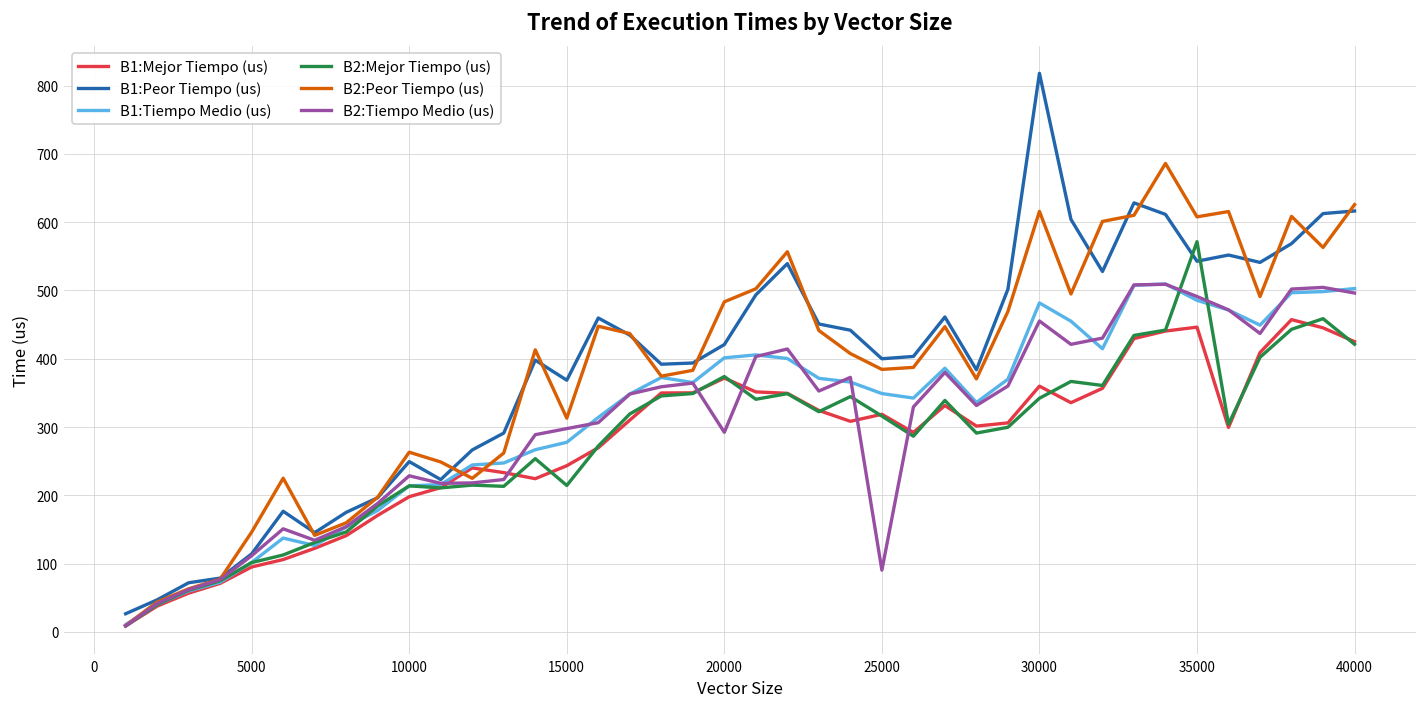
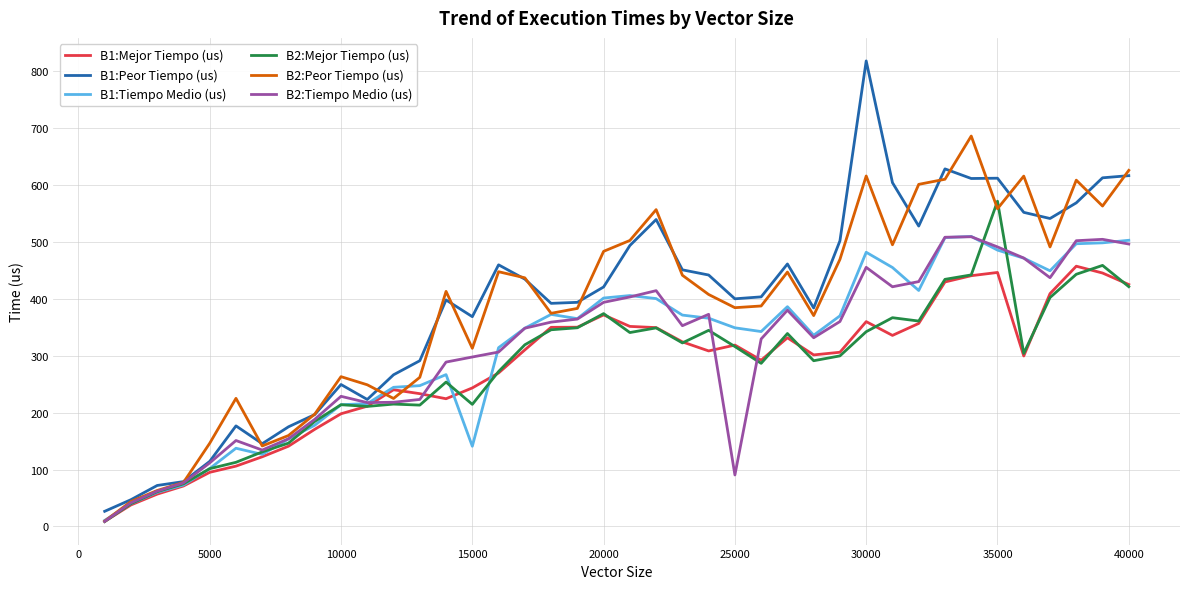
B1:Tiempo Medio (us), 15000: 280 -> 140
B2:Tiempo Medio (us), 20000: 290 -> 390
B1:Peor Tiempo (us), 35000: 540 -> 610
B2:Peor Tiempo (us), 35000: 610 -> 560
